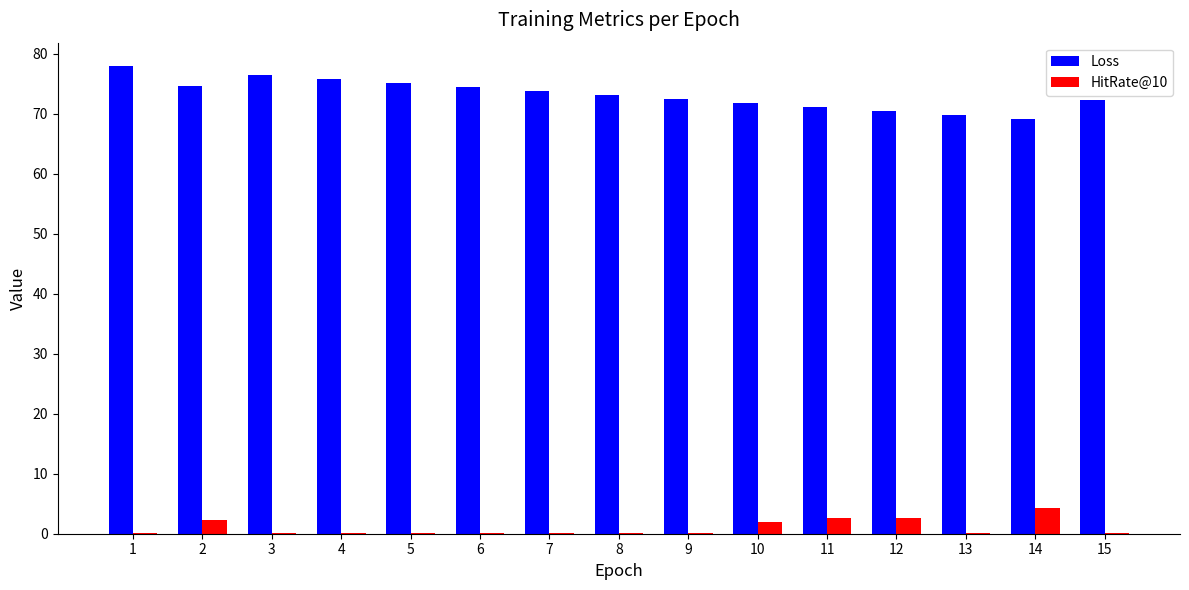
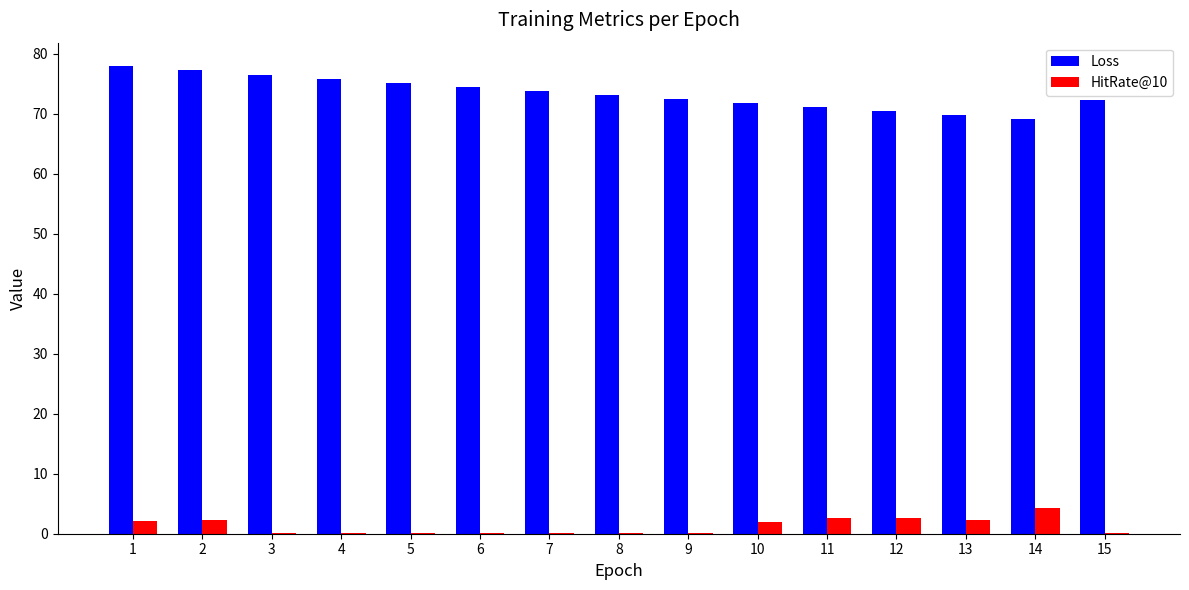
HitRate@10, 1: 0 -> 2
Loss, 2: 75 -> 77
HitRate@10, 13: 0 -> 2
